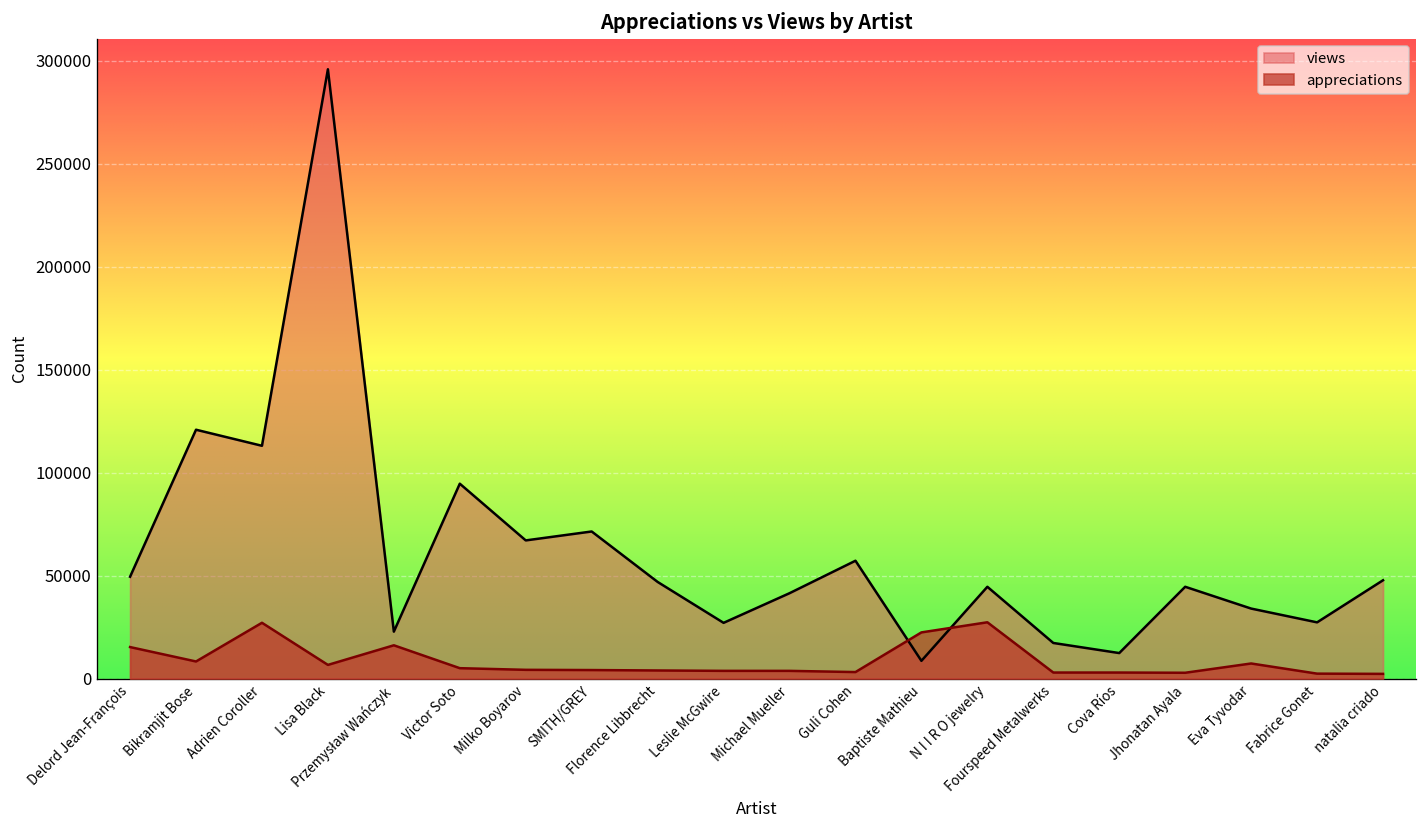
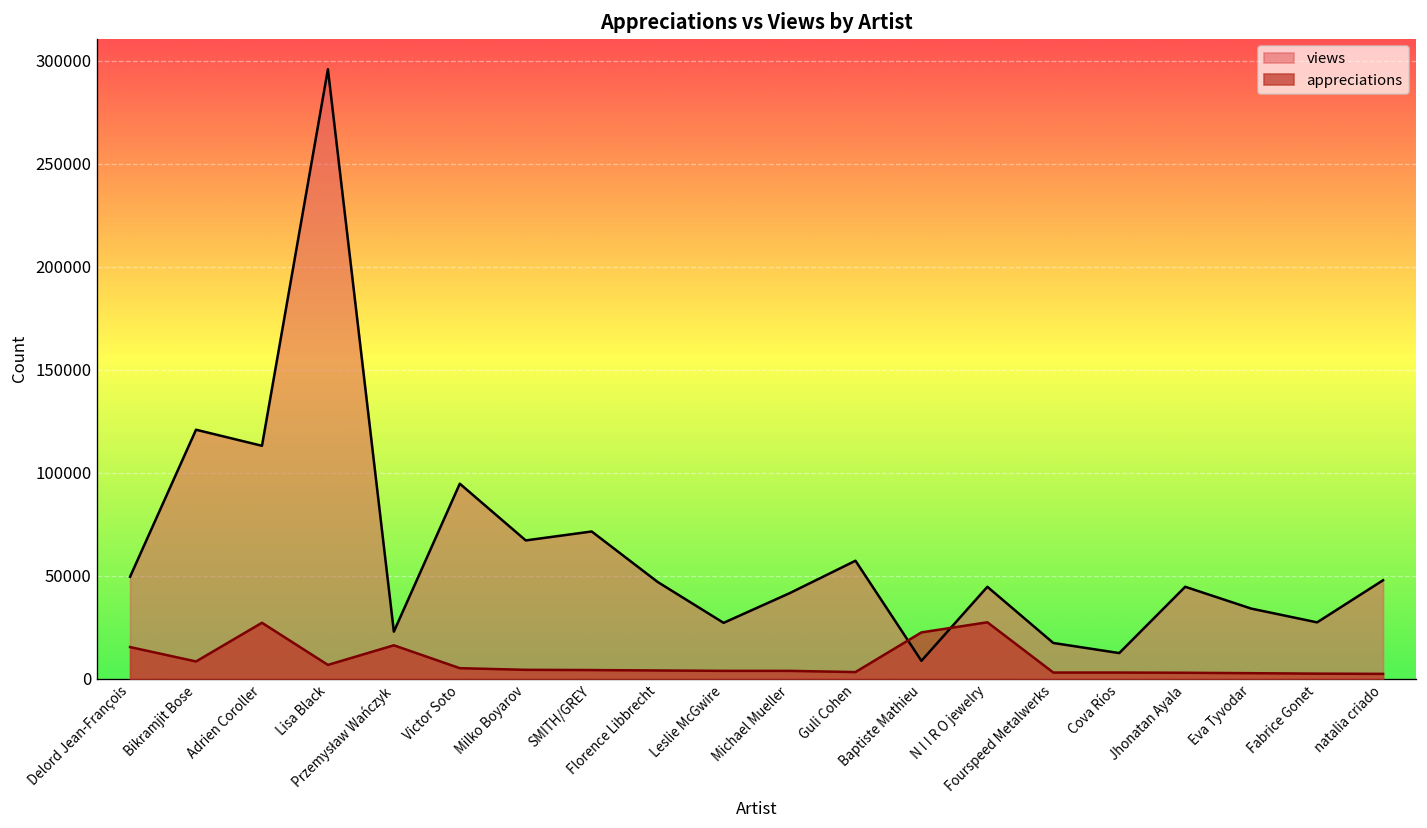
appreciations, Eva Tyvodar: 7000 -> 3000
